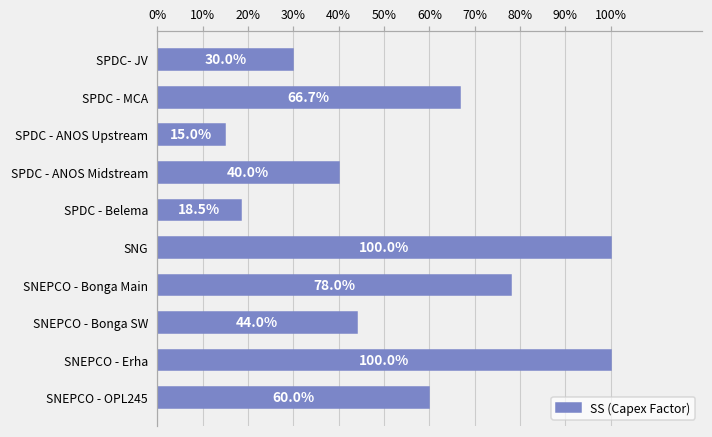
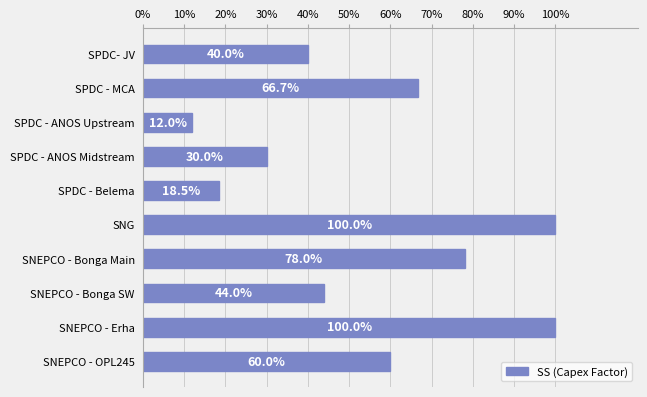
SPDC- JV: 30.0% -> 40.0%
SPDC - ANOS Upstream: 15.0% -> 12.0%
SPDC - ANOS Midstream: 40.0% -> 30.0%
